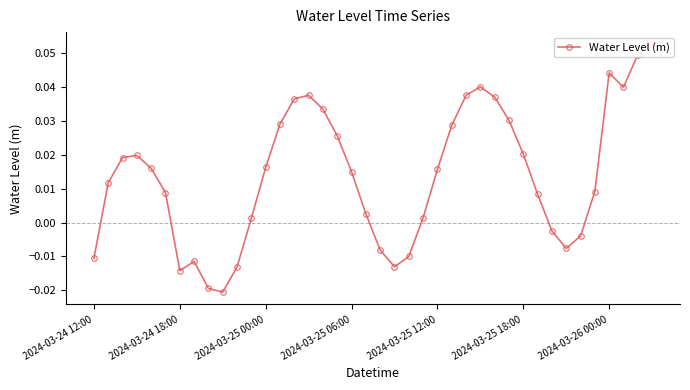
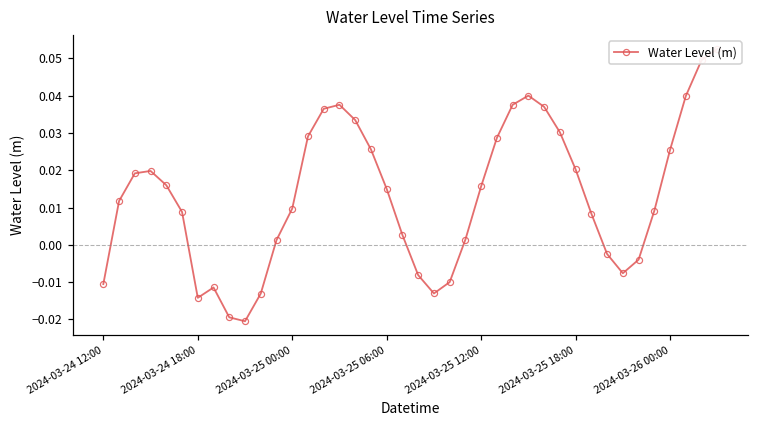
2024-03-25 00:00: 0.016 -> 0.010
2024-03-26 00:00: 0.044 -> 0.026
